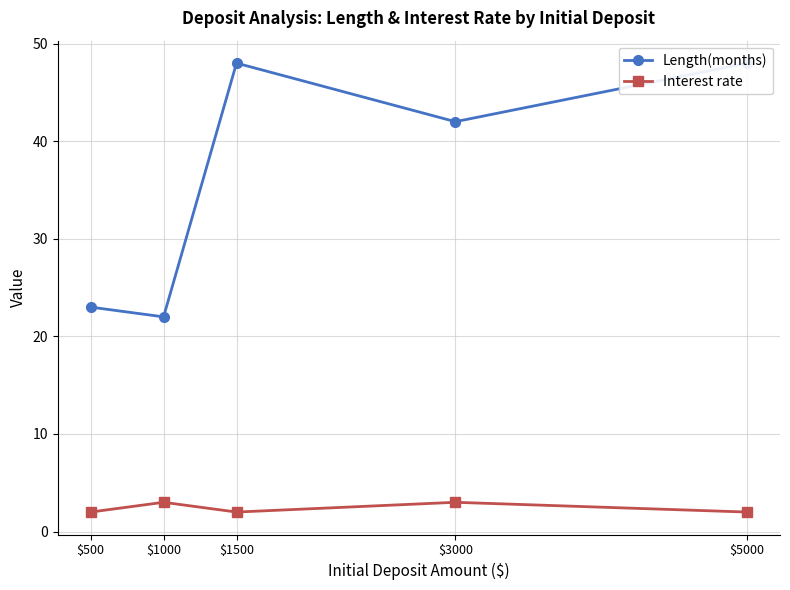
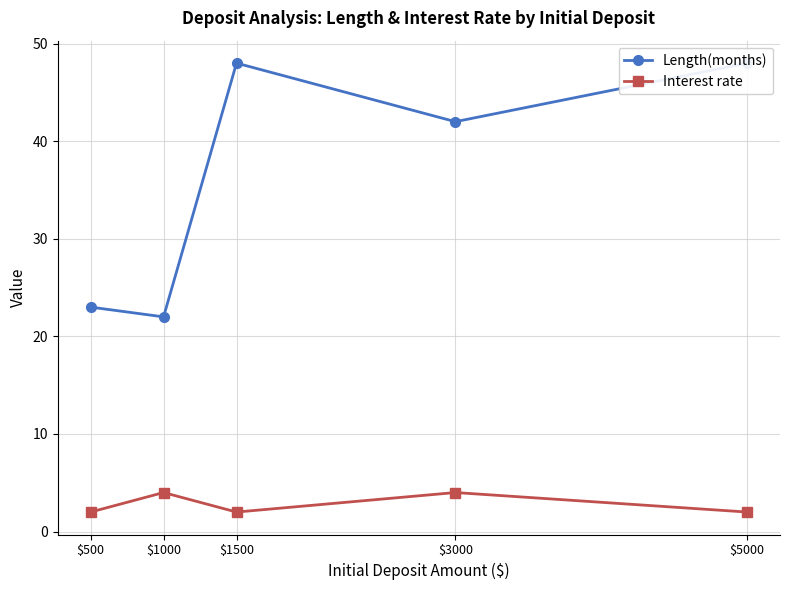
Interest rate, $1000: 3 -> 4
Interest rate, $3000: 3 -> 4
